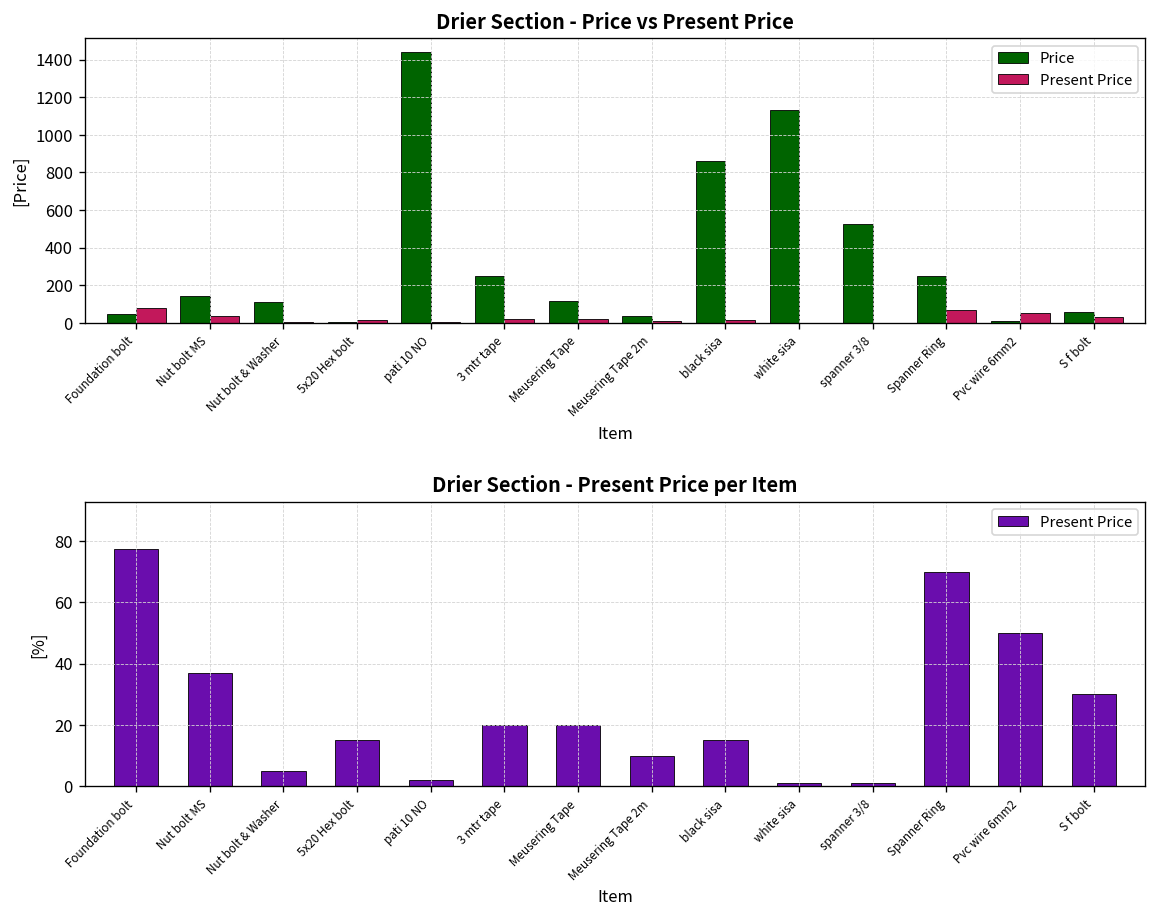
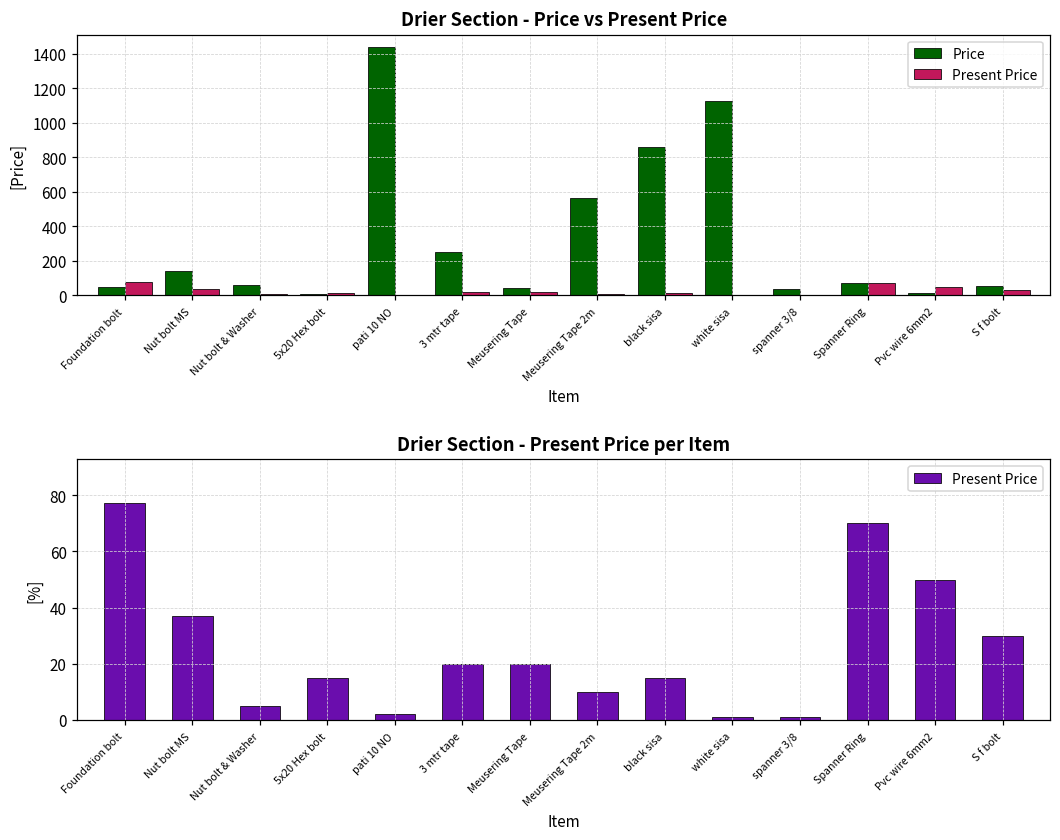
Drier Section - Price vs Present Price, Price, Nut bolt & Washer: 110 -> 60
Drier Section - Price vs Present Price, Price, Meusering Tape: 120 -> 40
Drier Section - Price vs Present Price, Price, Meusering Tape 2m: 40 -> 560
Drier Section - Price vs Present Price, Price, spanner 3/8: 520 -> 40
Drier Section - Price vs Present Price, Price, Spanner Ring: 250 -> 70
